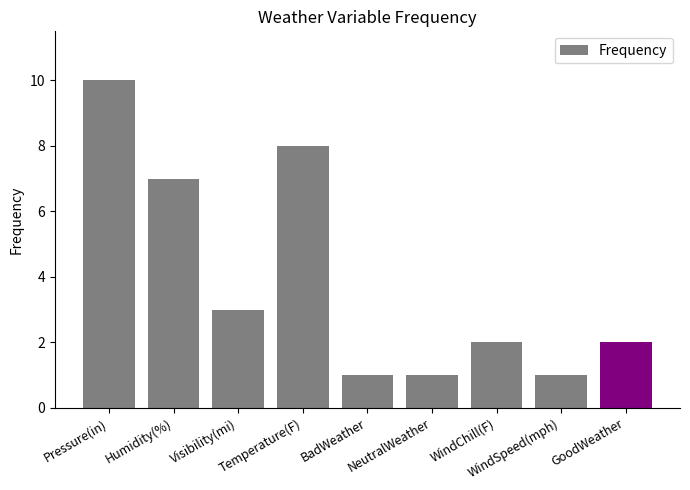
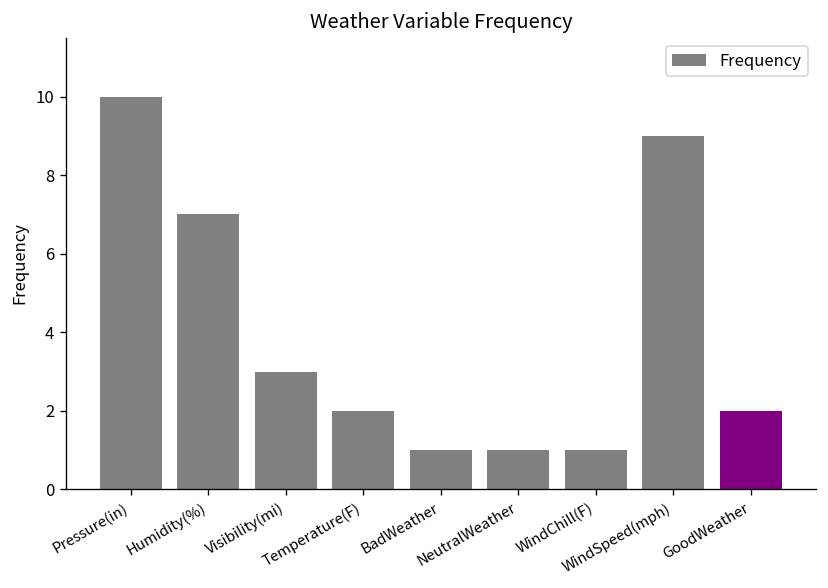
Temperature(F): 8 -> 2
WindChill(F): 2 -> 1
WindSpeed(mph): 1 -> 9
